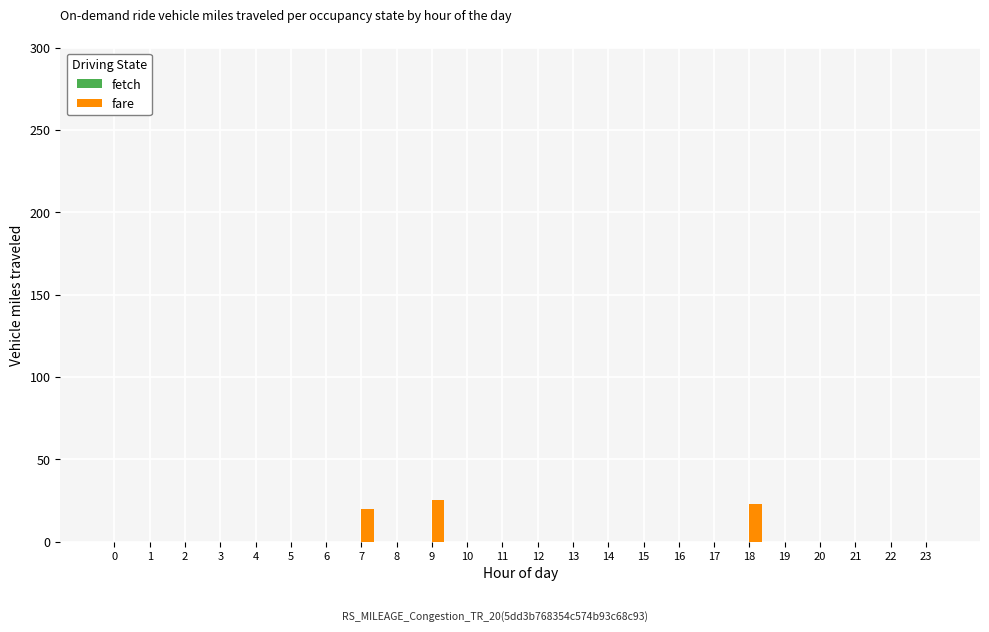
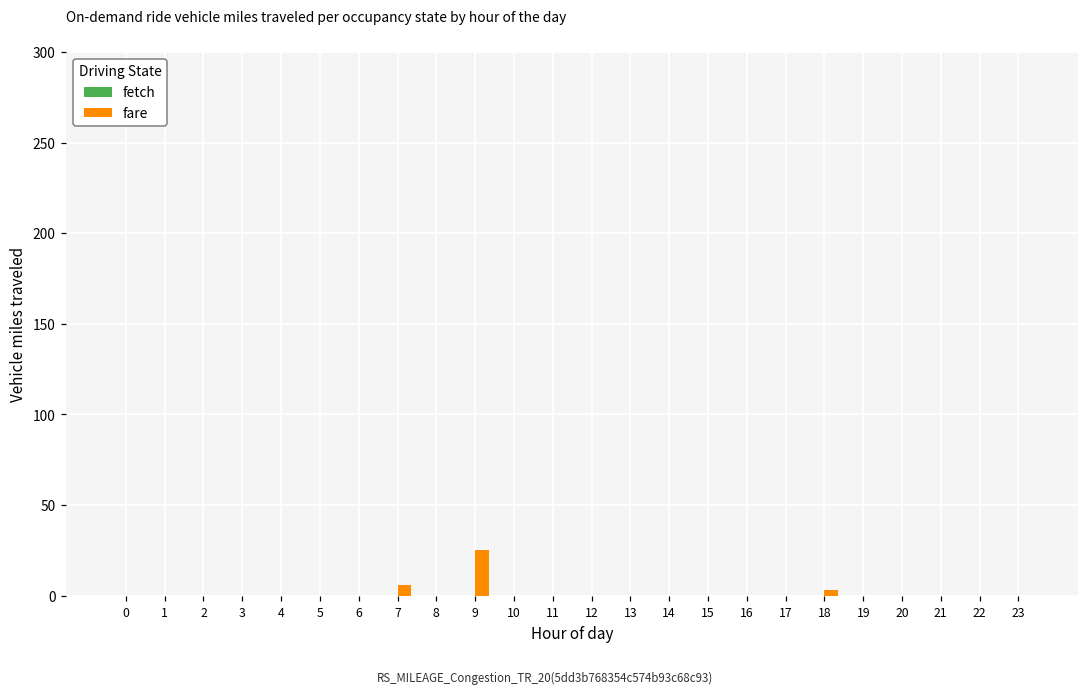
fare, 7: 20 -> 6
fare, 18: 23 -> 3
